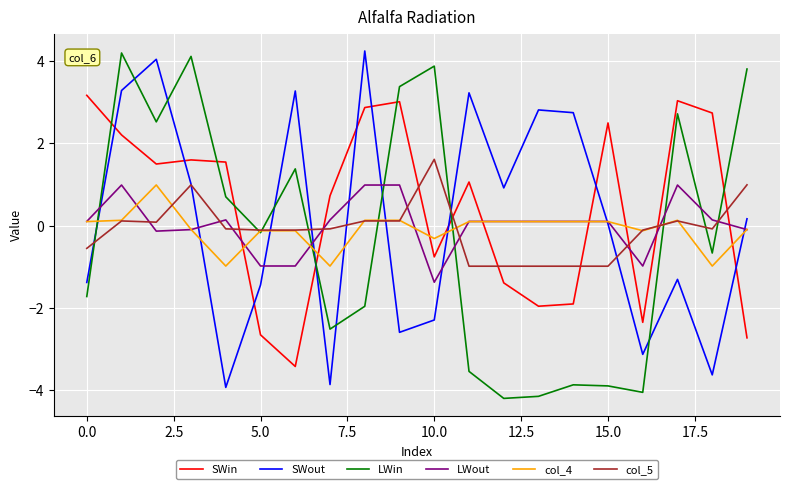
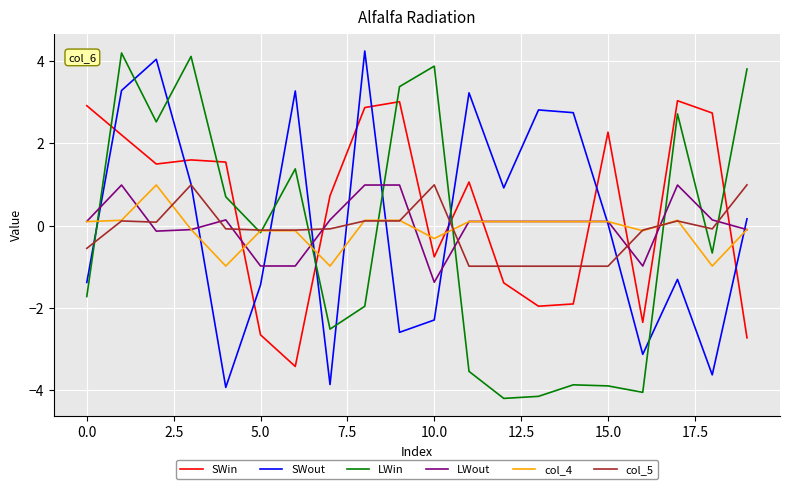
SWin, 0.0: 3.2 -> 2.9
col_5, 10.0: 1.6 -> 1.0
SWin, 15.0: 2.5 -> 2.3
